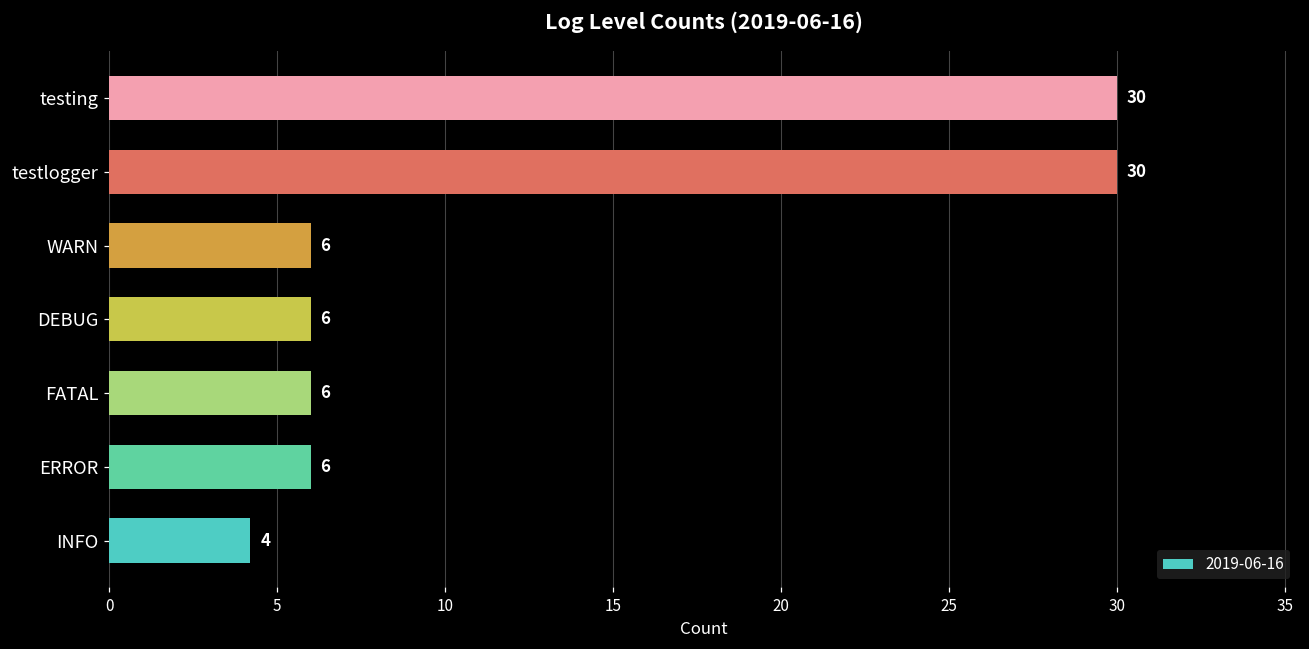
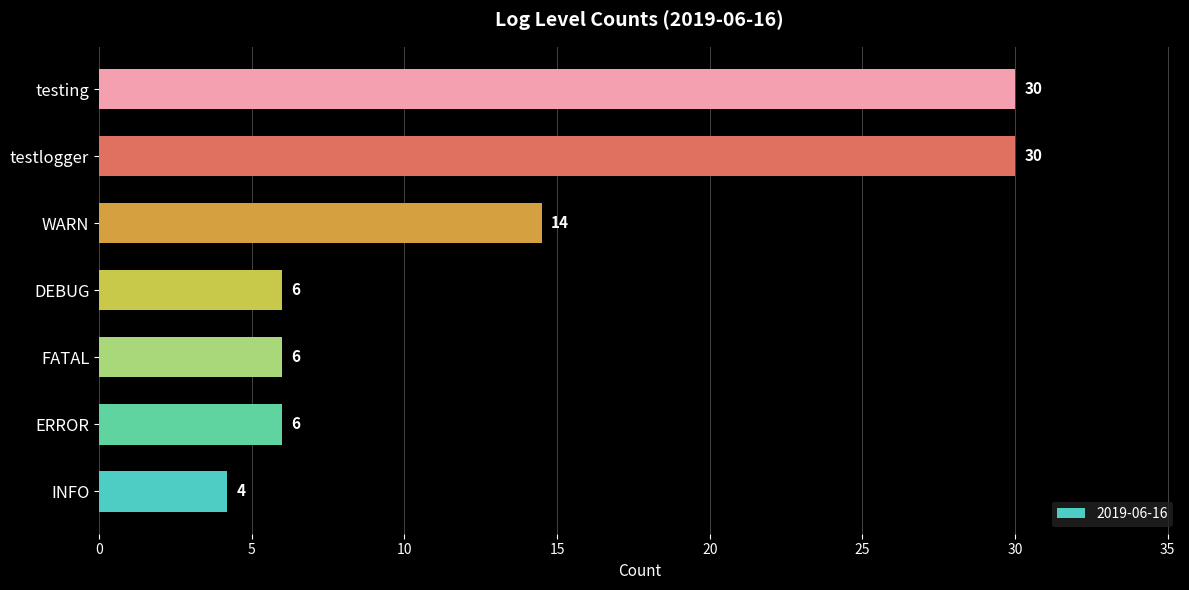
WARN: 6 -> 14
